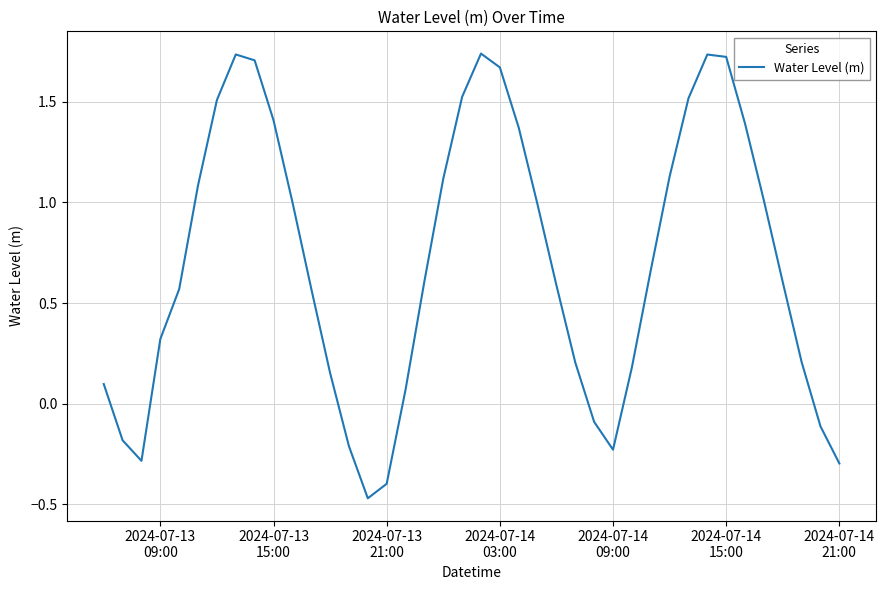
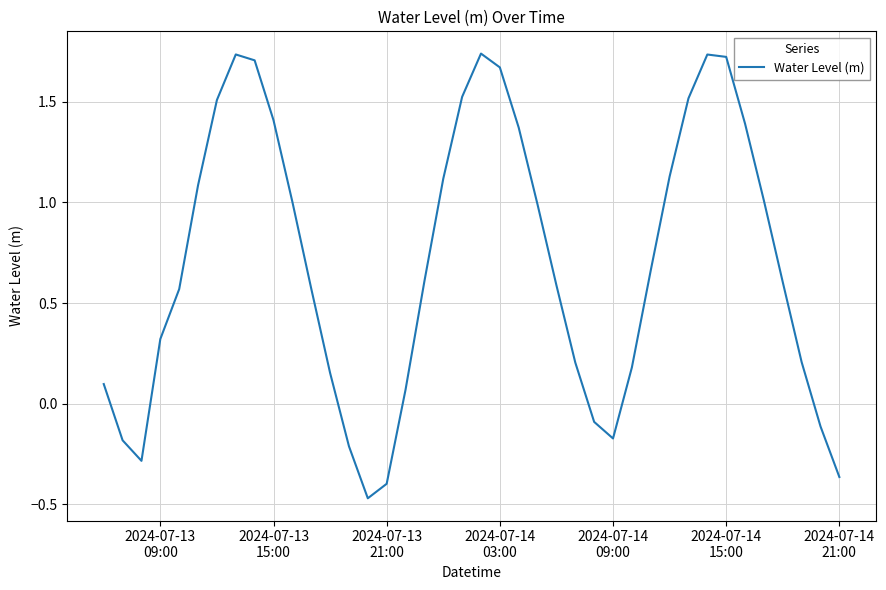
2024-07-14 09:00: -0.23 -> -0.17
2024-07-14 21:00: -0.30 -> -0.36
